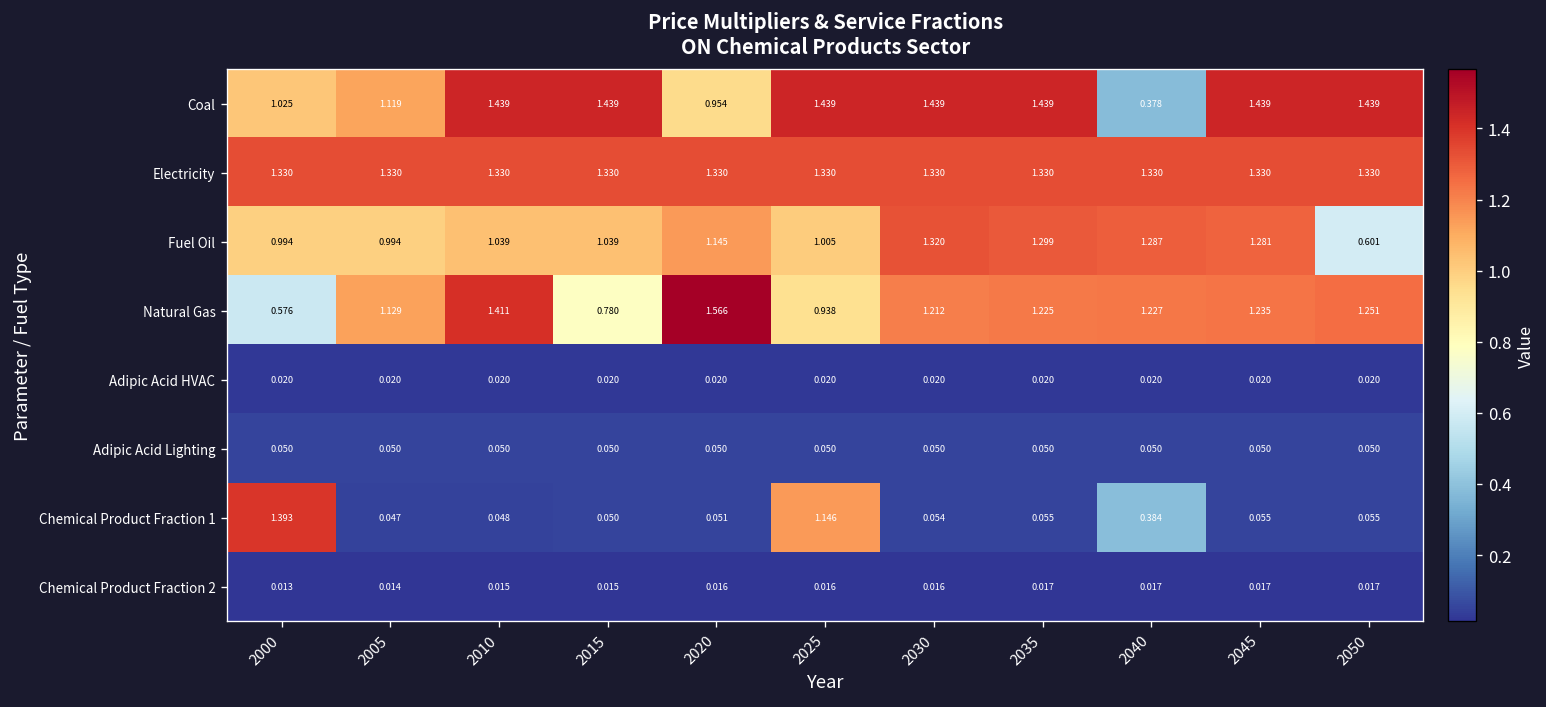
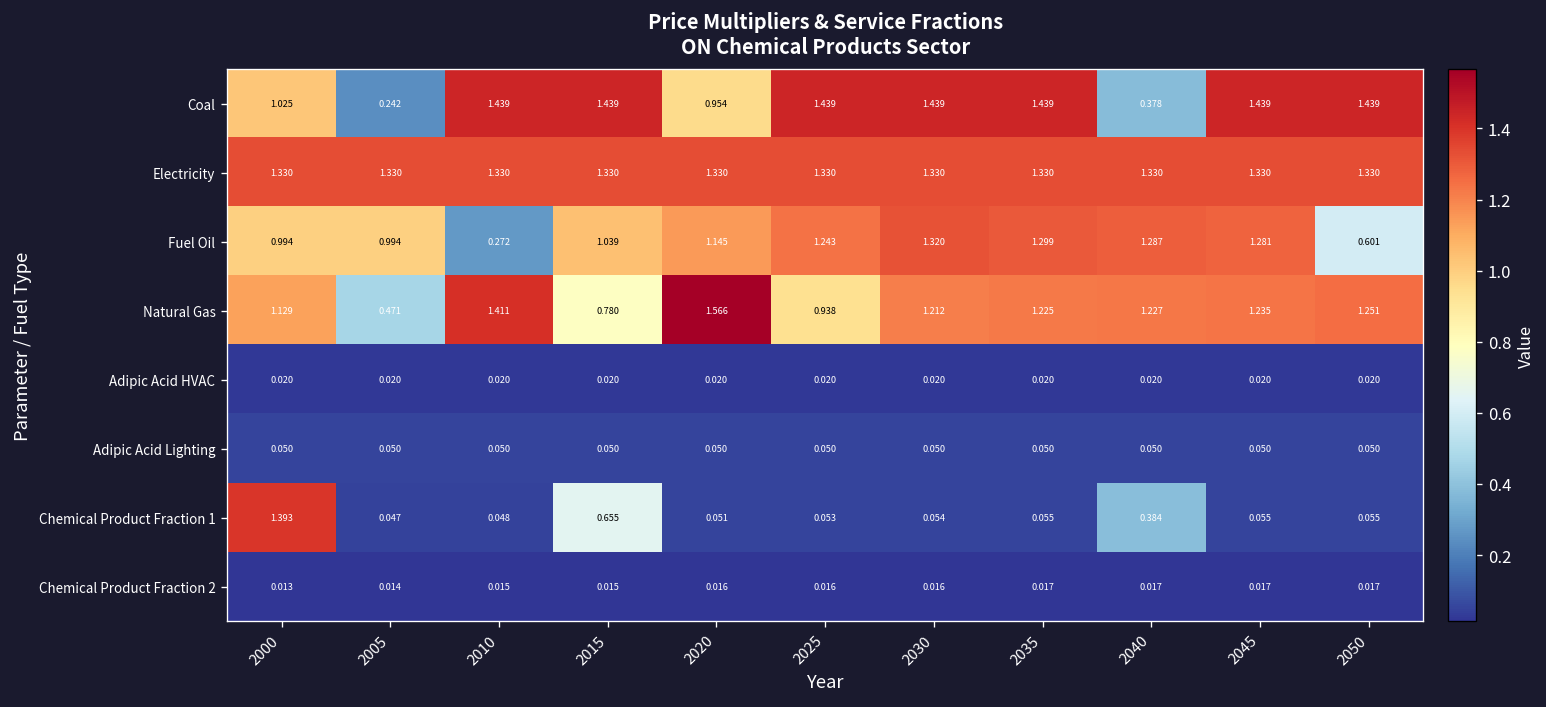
Coal, 2005: 1.119 -> 0.242
Fuel Oil, 2010: 1.039 -> 0.272
Fuel Oil, 2025: 1.005 -> 1.243
Natural Gas, 2000: 0.576 -> 1.129
Natural Gas, 2005: 1.129 -> 0.471
Chemical Product Fraction 1, 2015: 0.050 -> 0.655
Chemical Product Fraction 1, 2025: 1.146 -> 0.053
